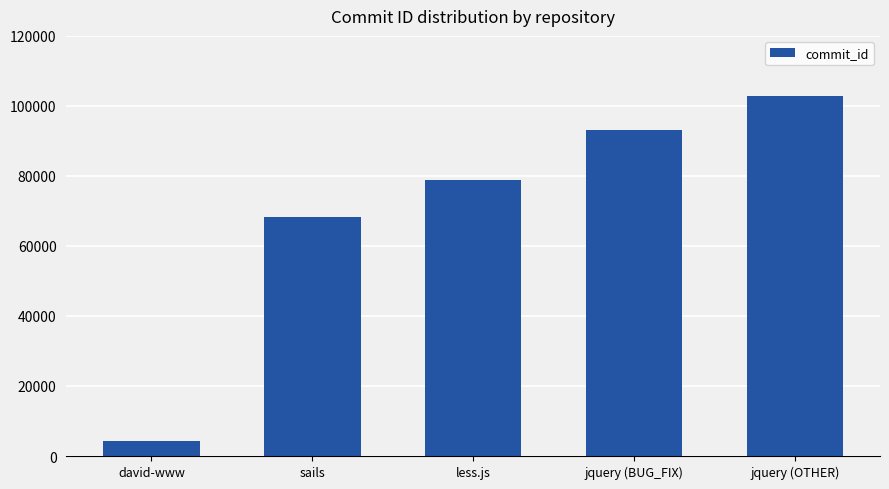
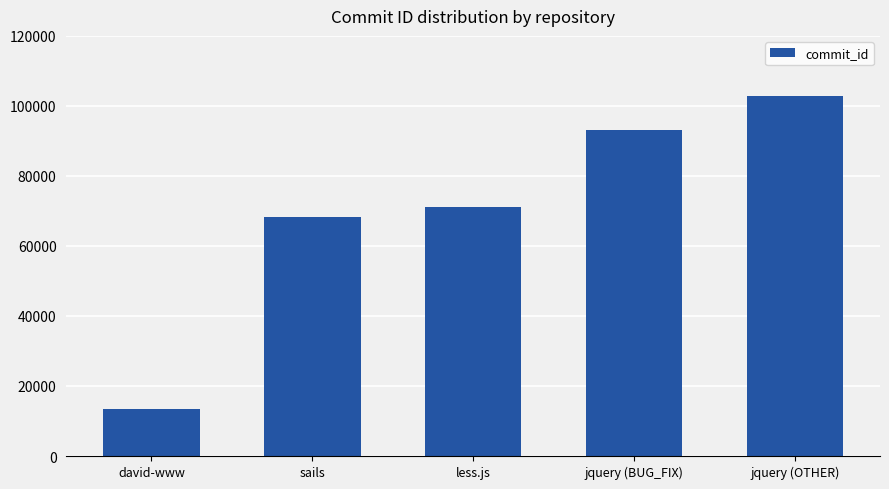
david-www: 4000 -> 13000
less.js: 79000 -> 71000
